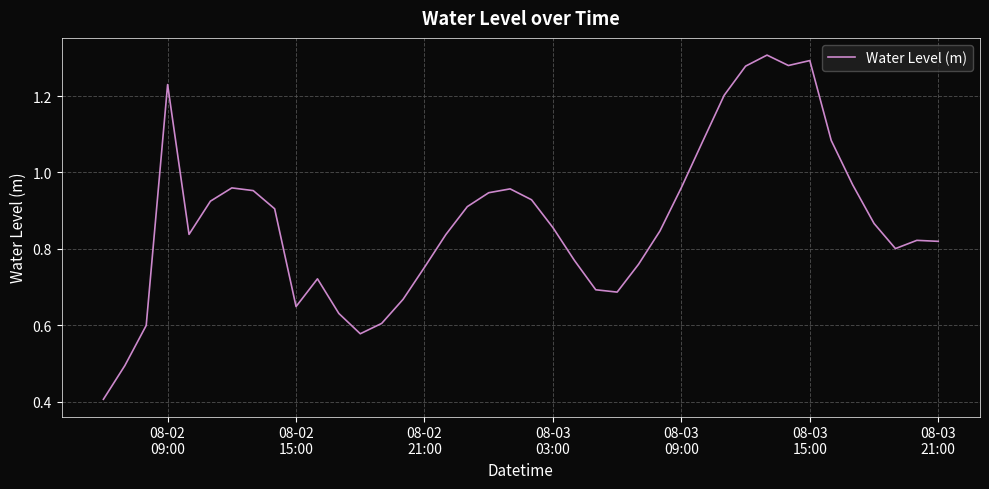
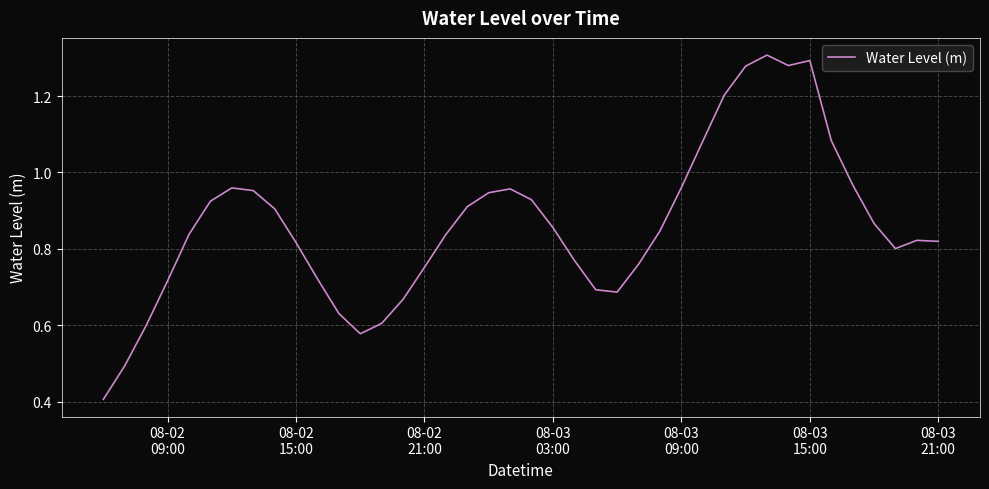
08-02 09:00: 1.23 -> 0.72
08-02 15:00: 0.65 -> 0.82
